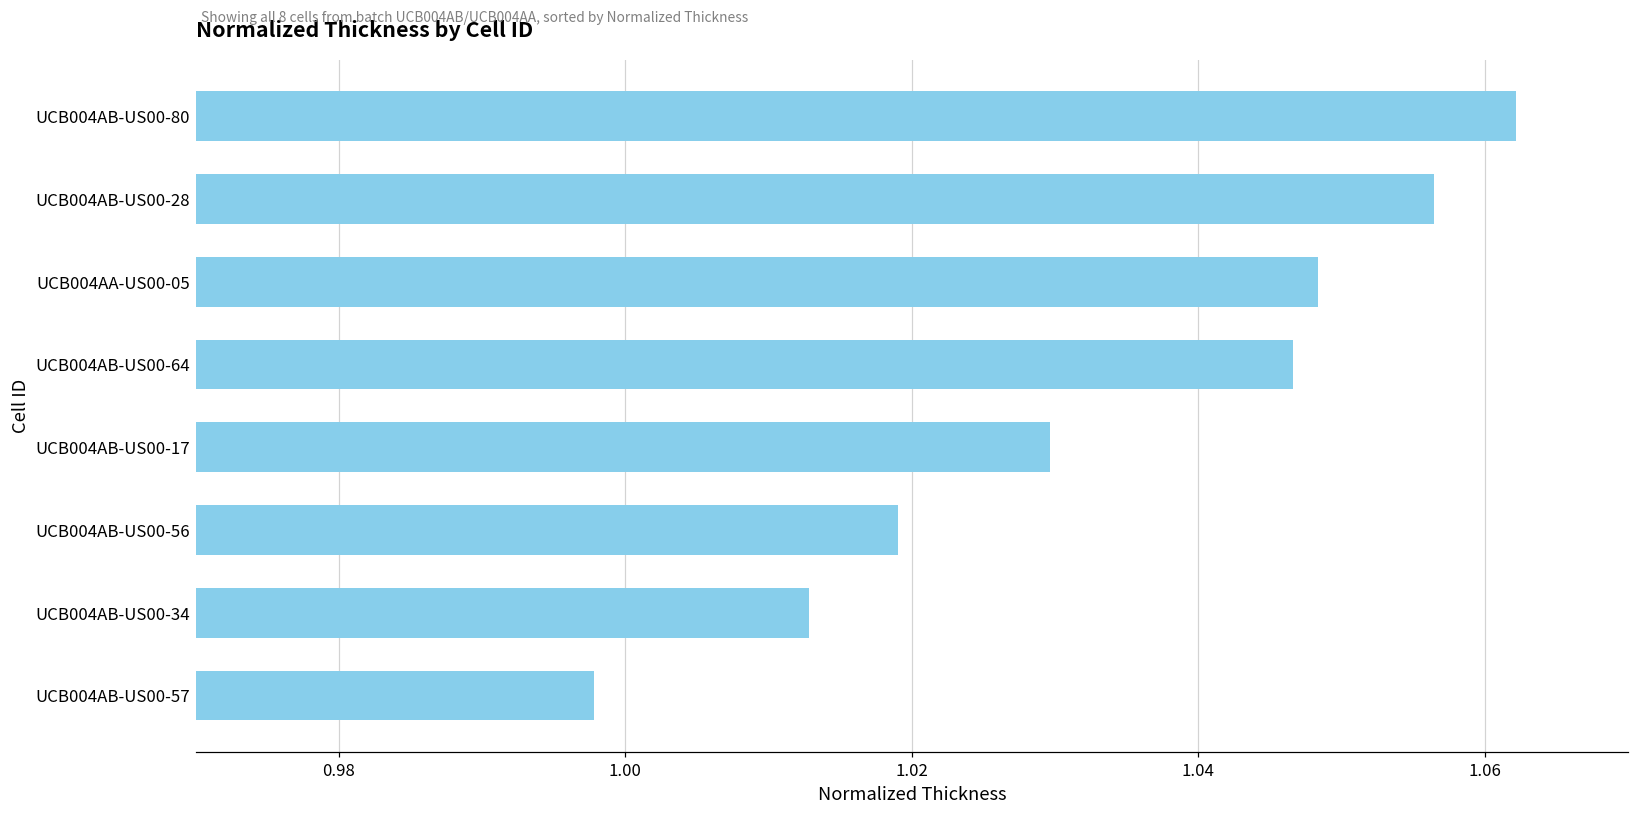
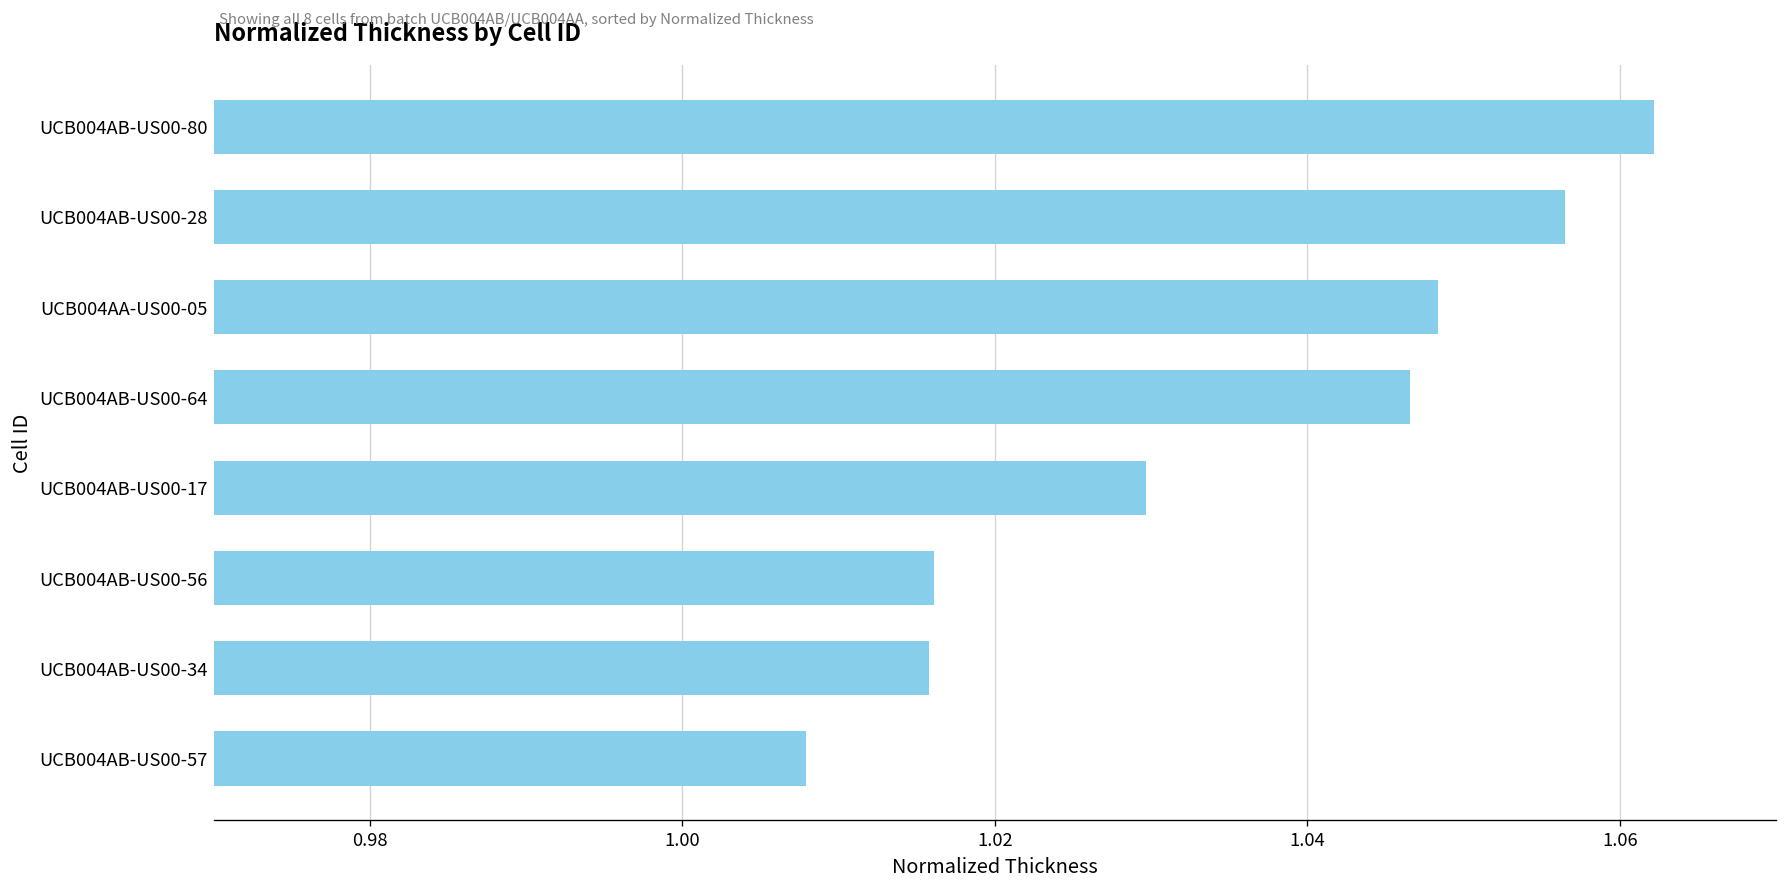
UCB004AB-US00-56: 1.0190 -> 1.0161
UCB004AB-US00-34: 1.0128 -> 1.0158
UCB004AB-US00-57: 0.9978 -> 1.0079
